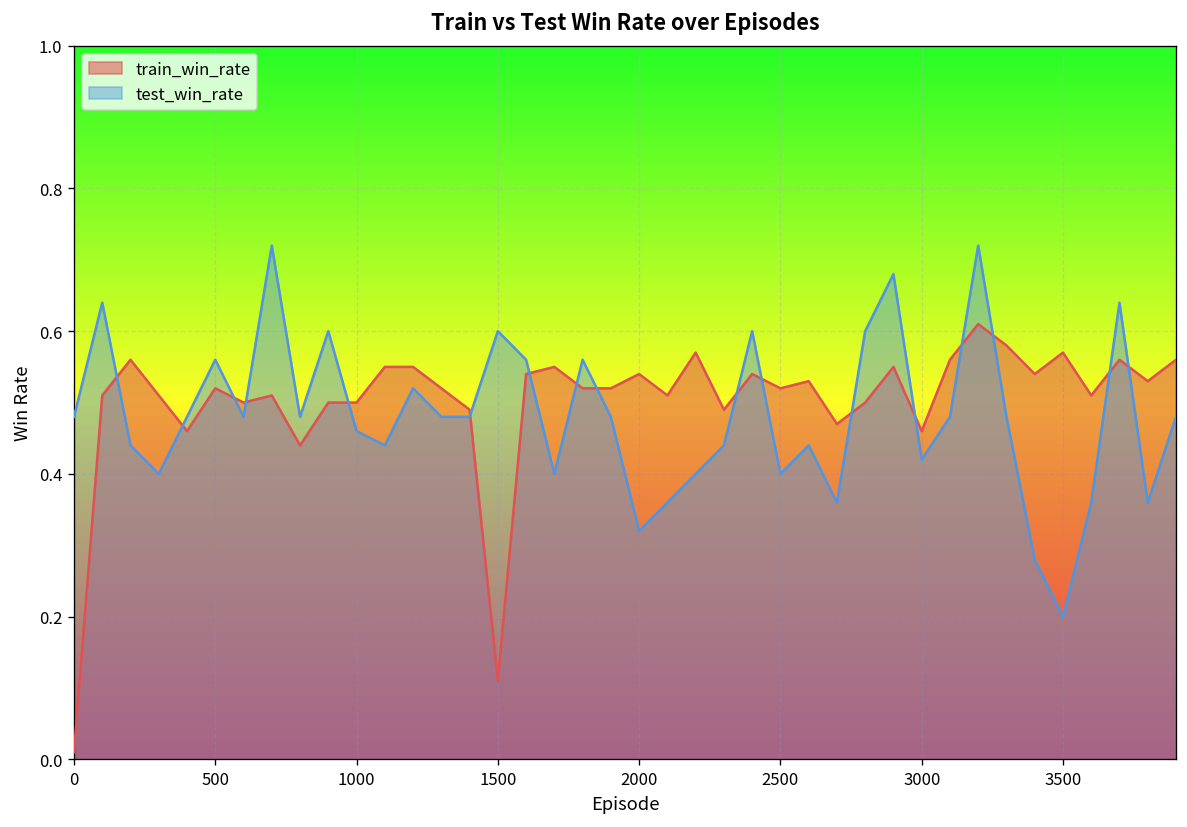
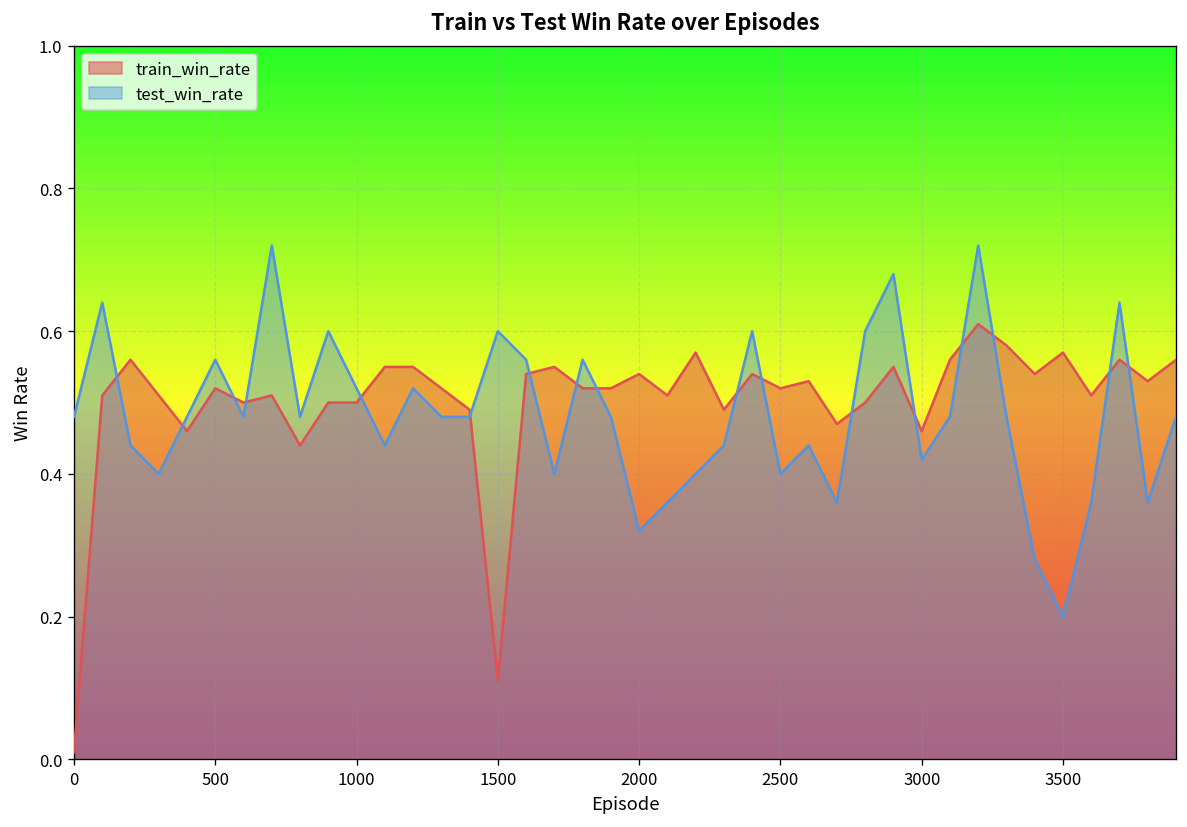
test_win_rate, 1000: 0.46 -> 0.52
